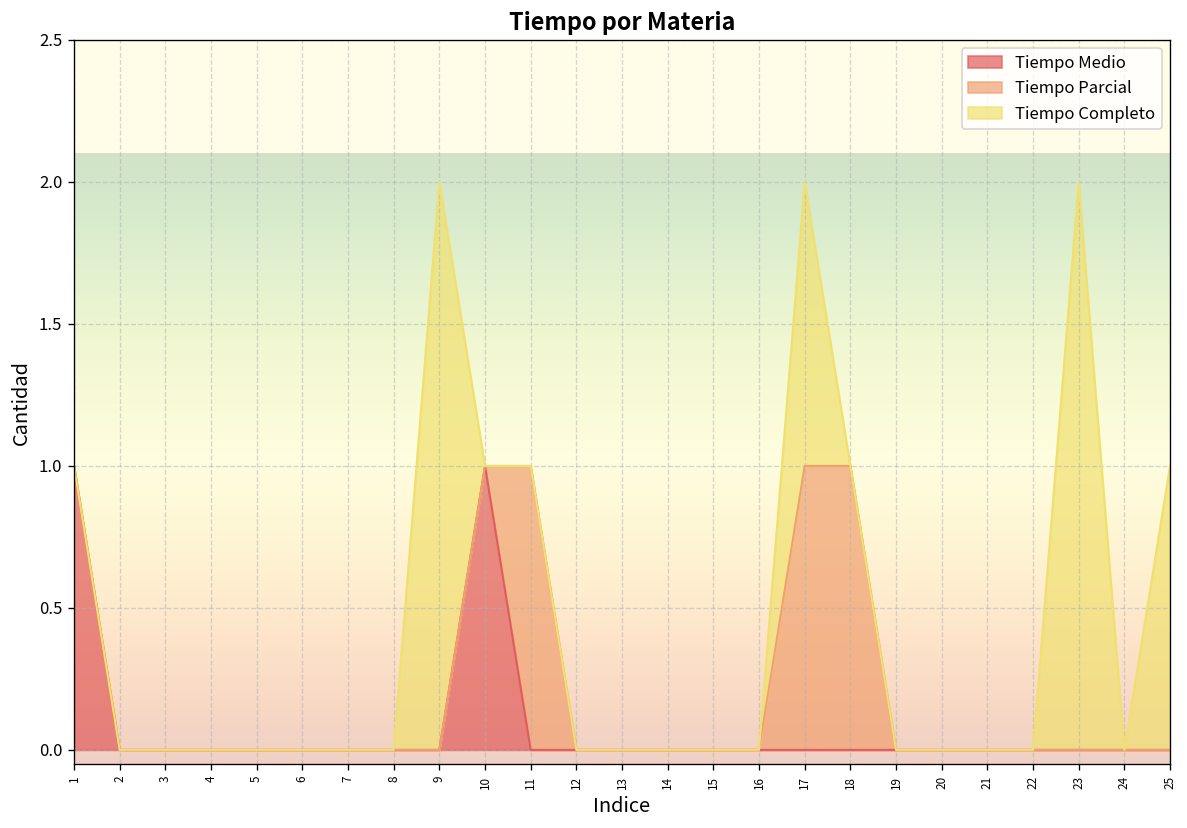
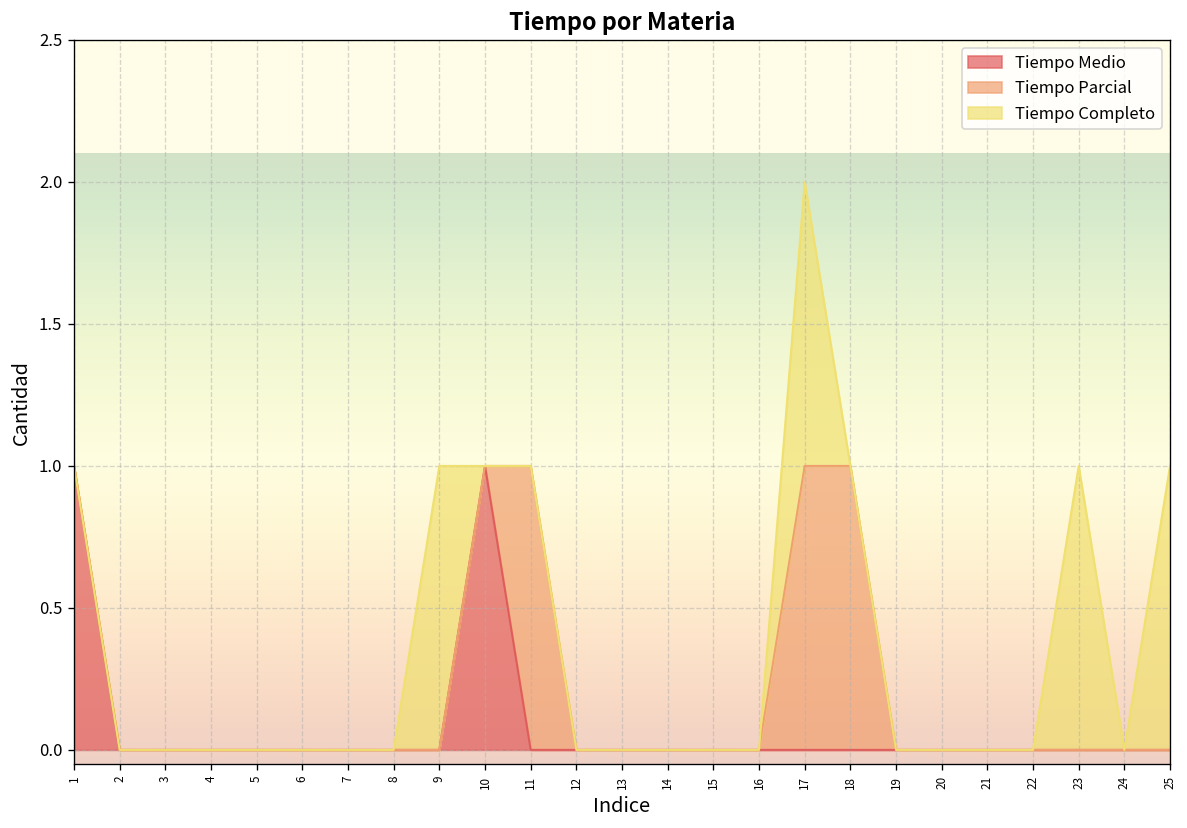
Tiempo Completo, 9: 2 -> 1
Tiempo Completo, 23: 2 -> 1
